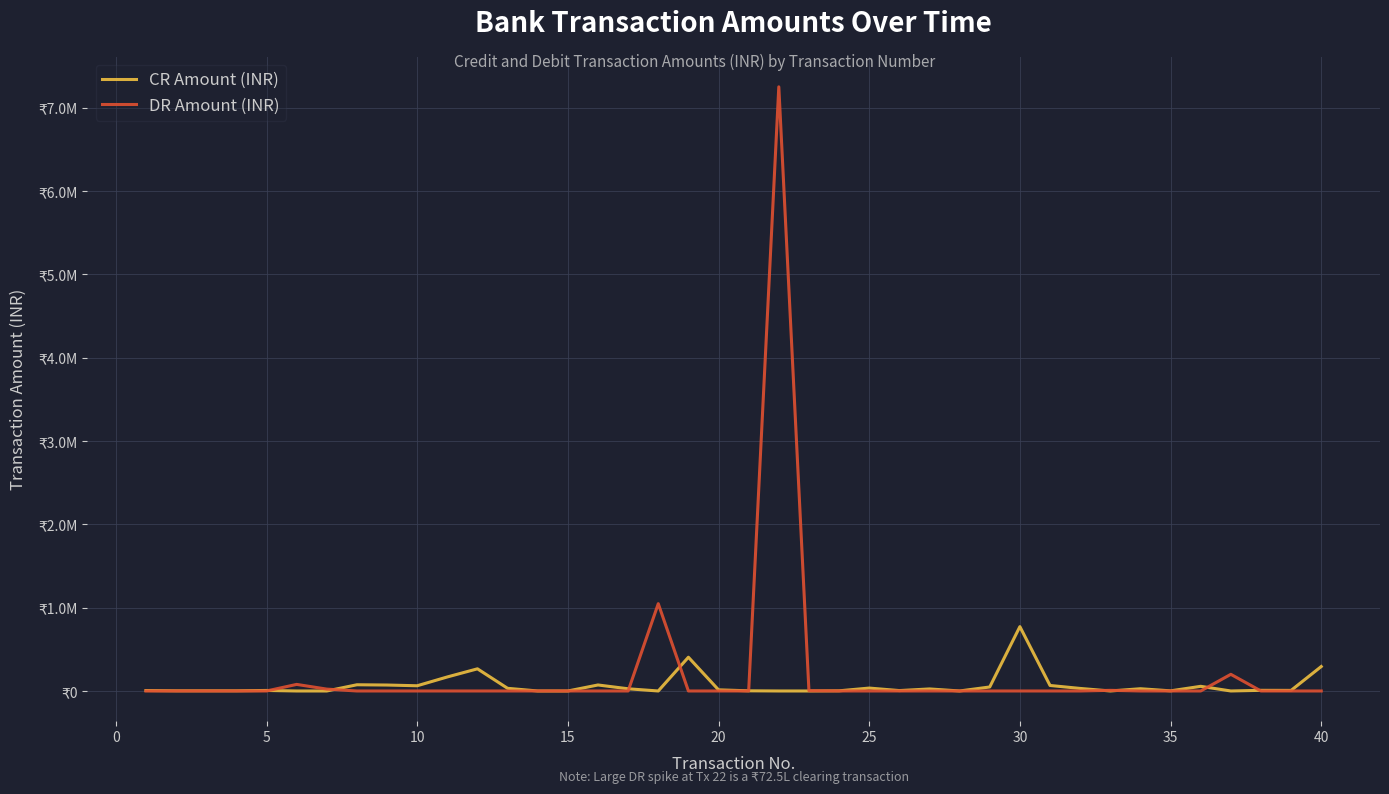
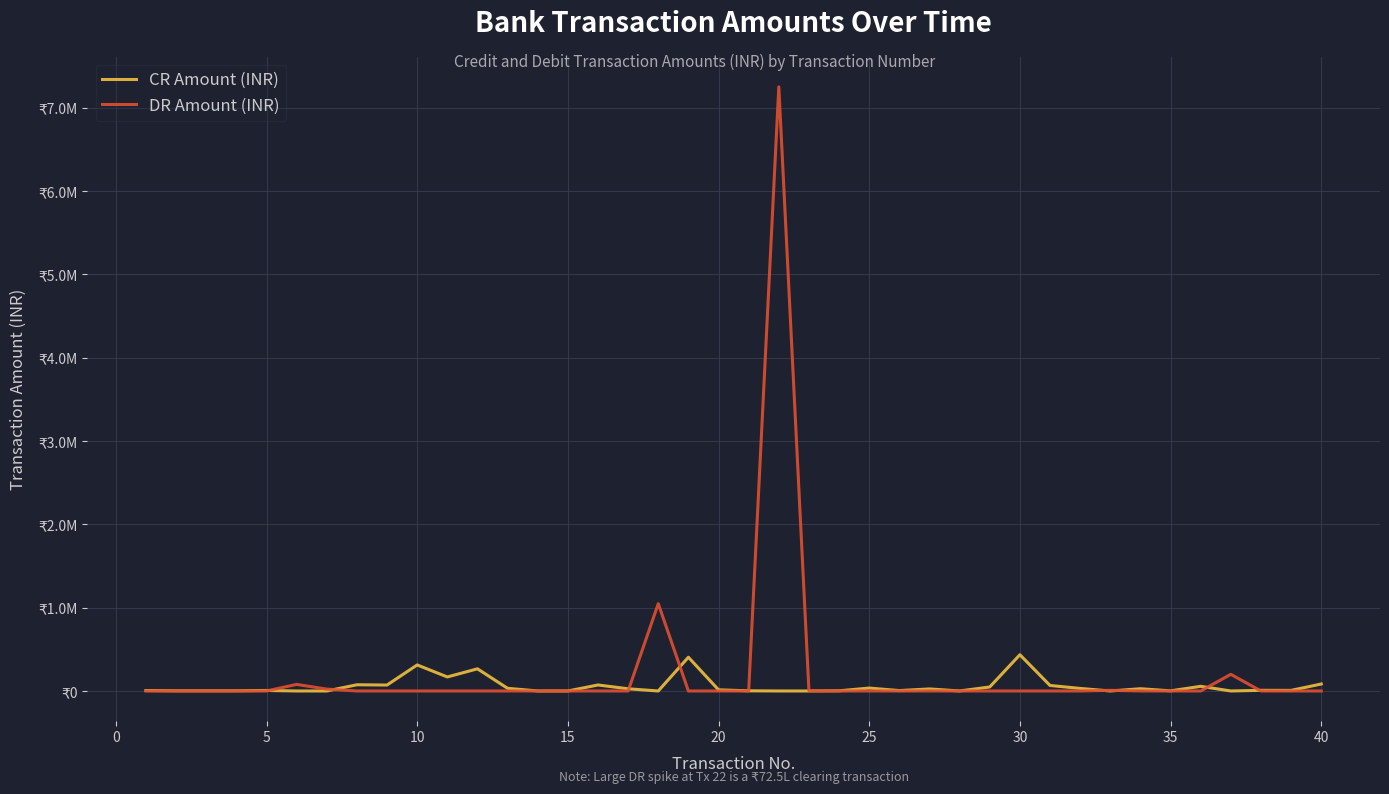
CR Amount (INR), 10: ₹100000 -> ₹300000
CR Amount (INR), 30: ₹800000 -> ₹400000
CR Amount (INR), 40: ₹300000 -> ₹100000
